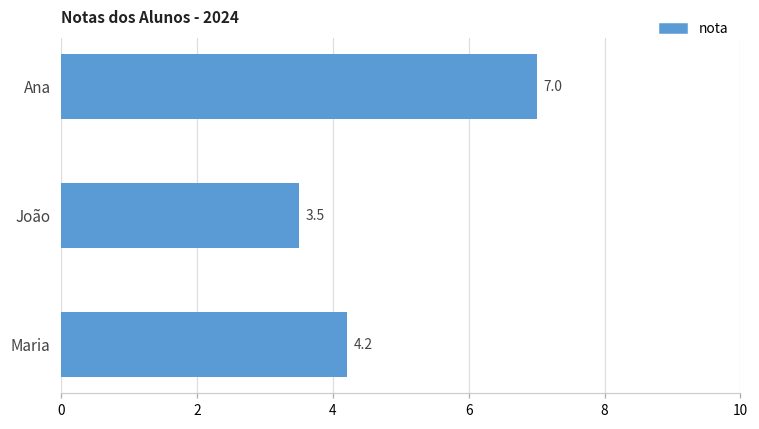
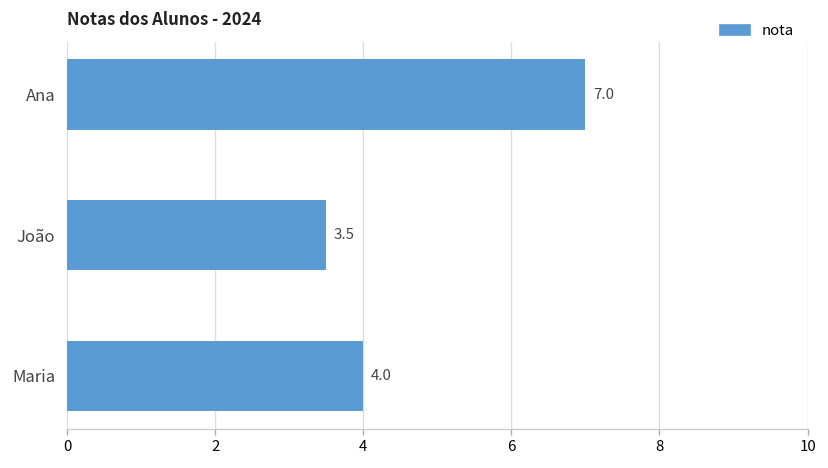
Maria: 4.2 -> 4.0
